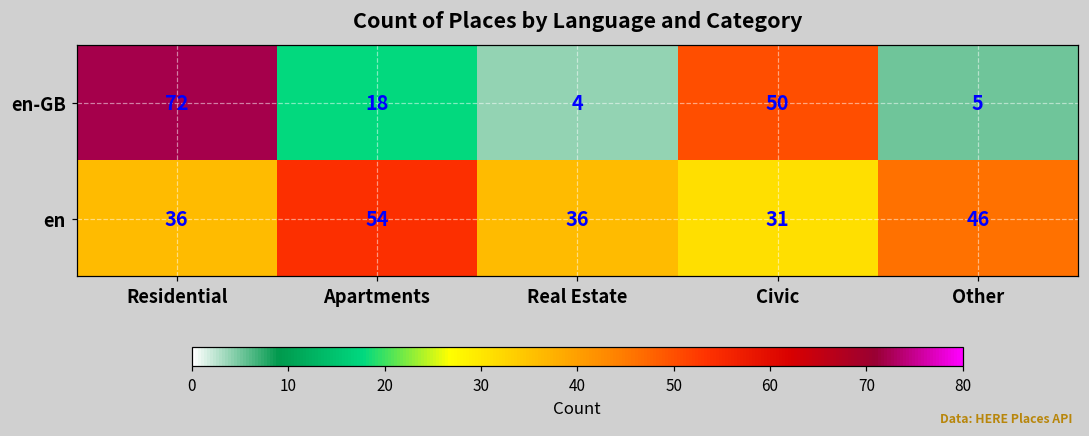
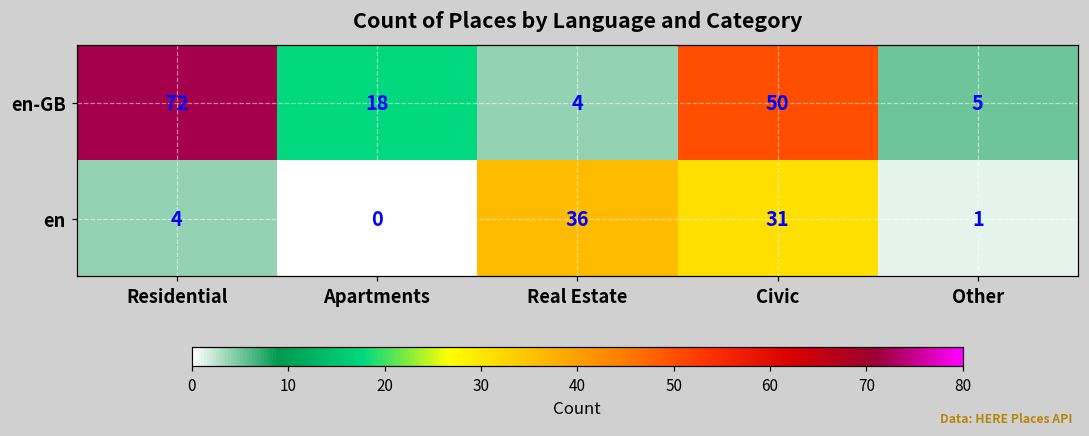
en, Residential: 36 -> 4
en, Apartments: 54 -> 0
en, Other: 46 -> 1
